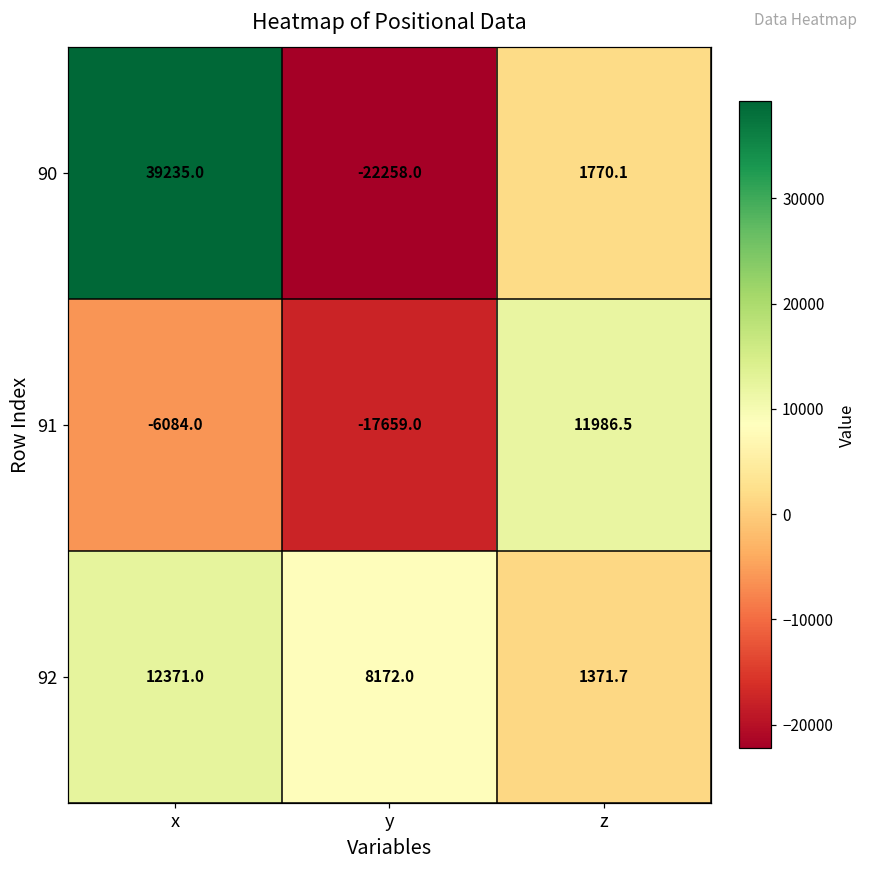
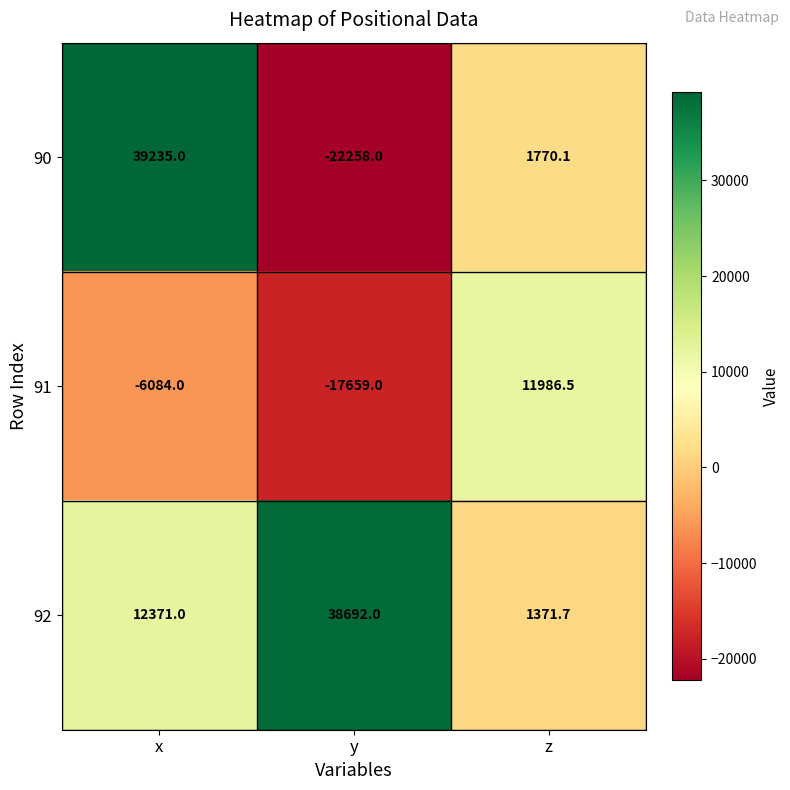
92, y: 8172.0 -> 38692.0
